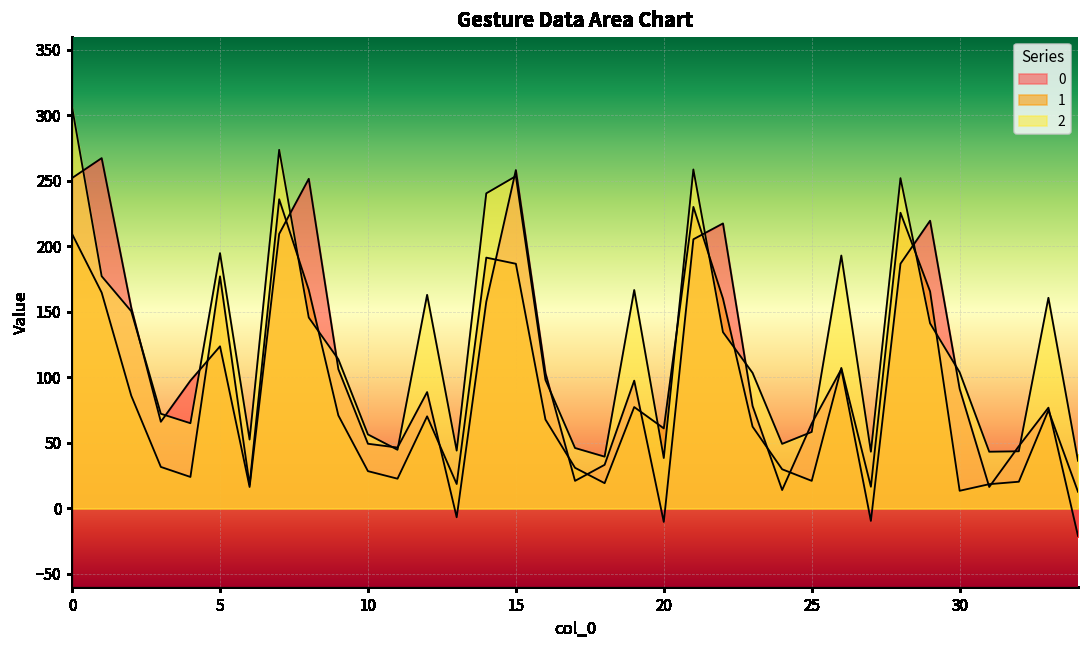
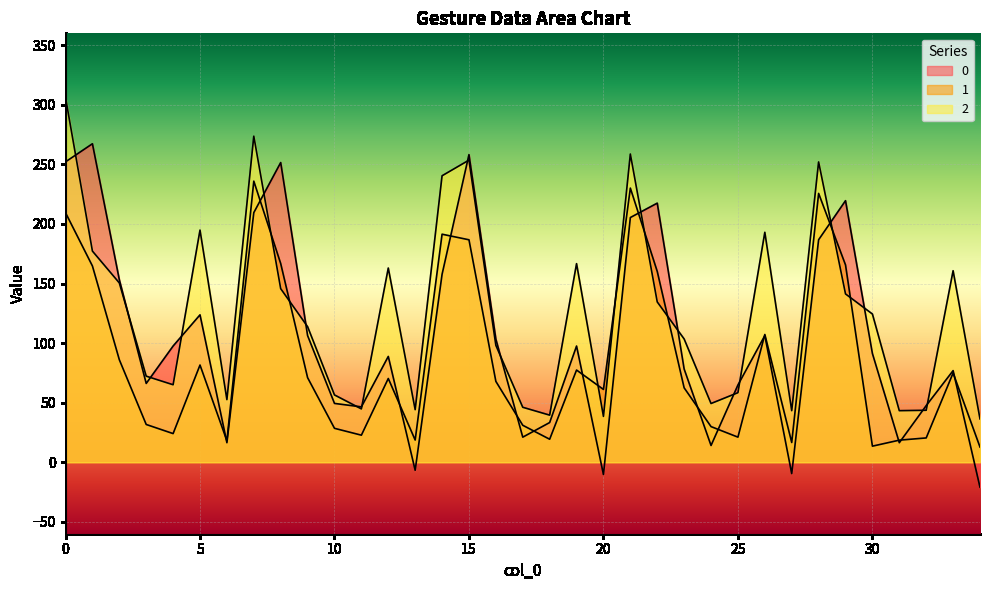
1, 5: 177 -> 82
2, 30: 104 -> 124
